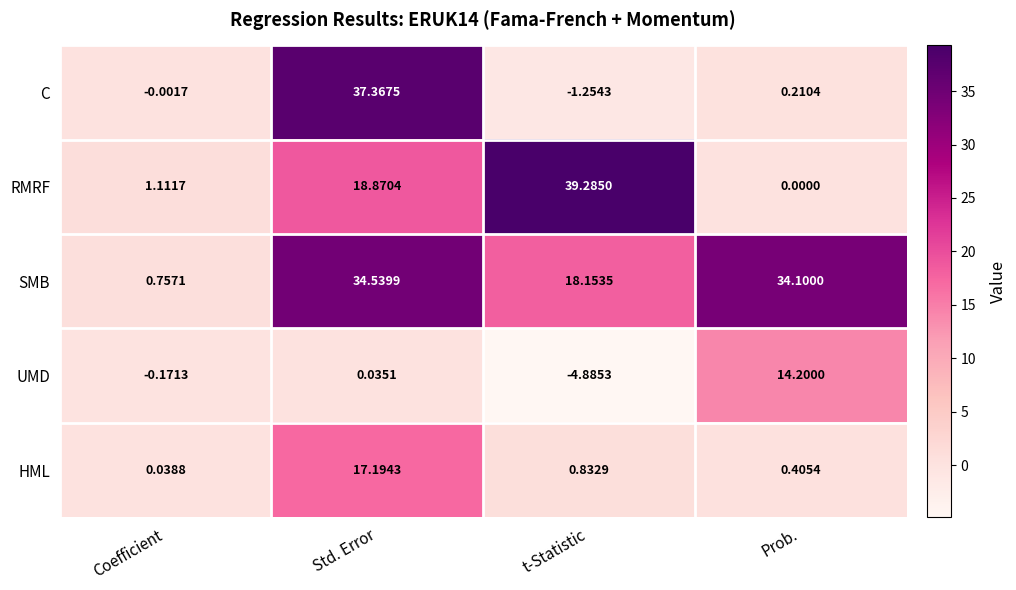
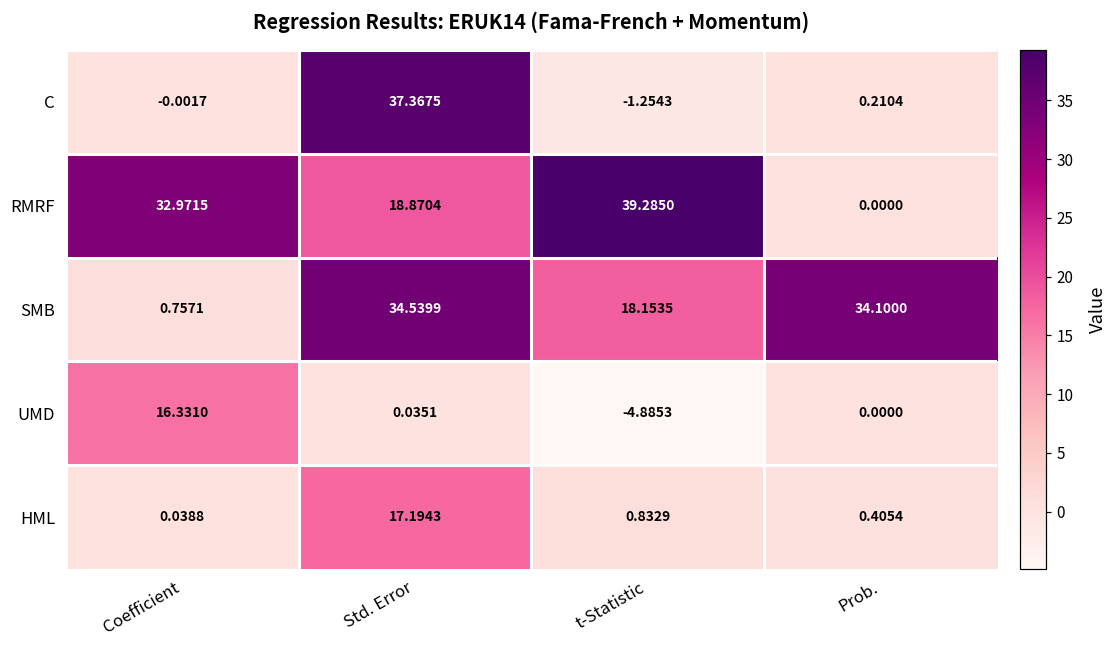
RMRF, Coefficient: 1.1117 -> 32.9715
UMD, Coefficient: -0.1713 -> 16.3310
UMD, Prob.: 14.2000 -> 0.0000
